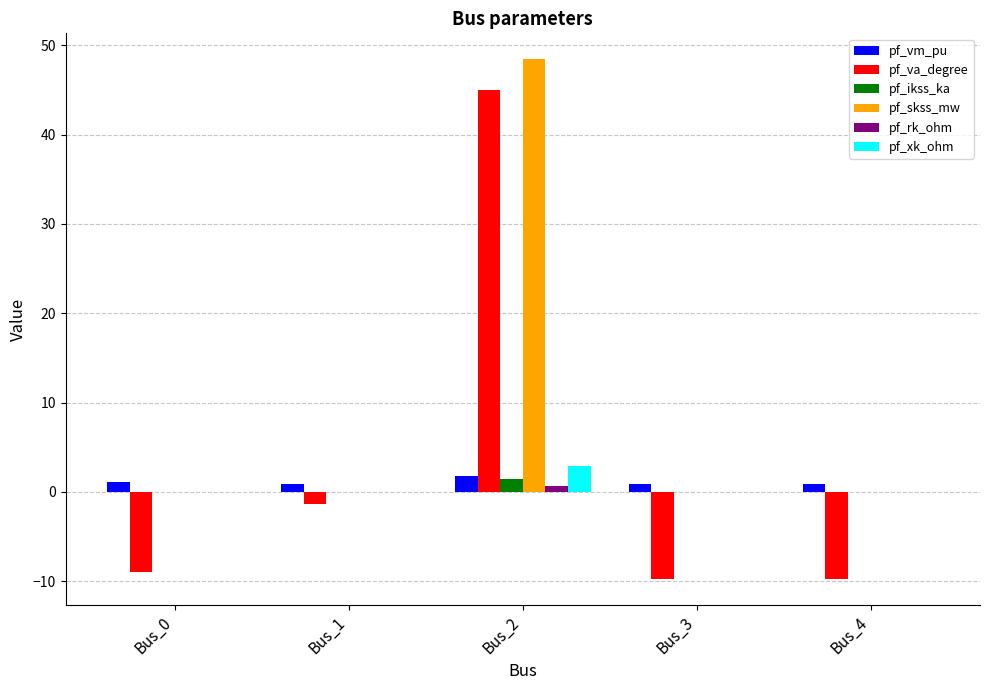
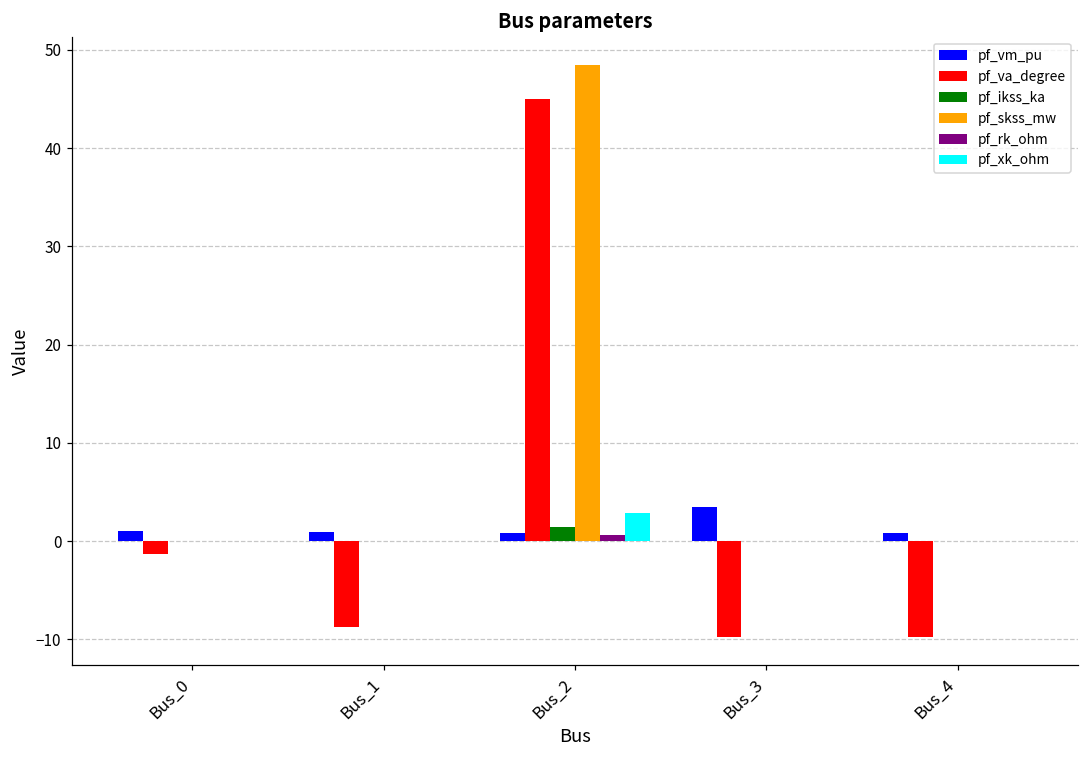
pf_va_degree, Bus_0: -9 -> -1
pf_va_degree, Bus_1: -1 -> -9
pf_vm_pu, Bus_2: 2 -> 1
pf_vm_pu, Bus_3: 1 -> 4
